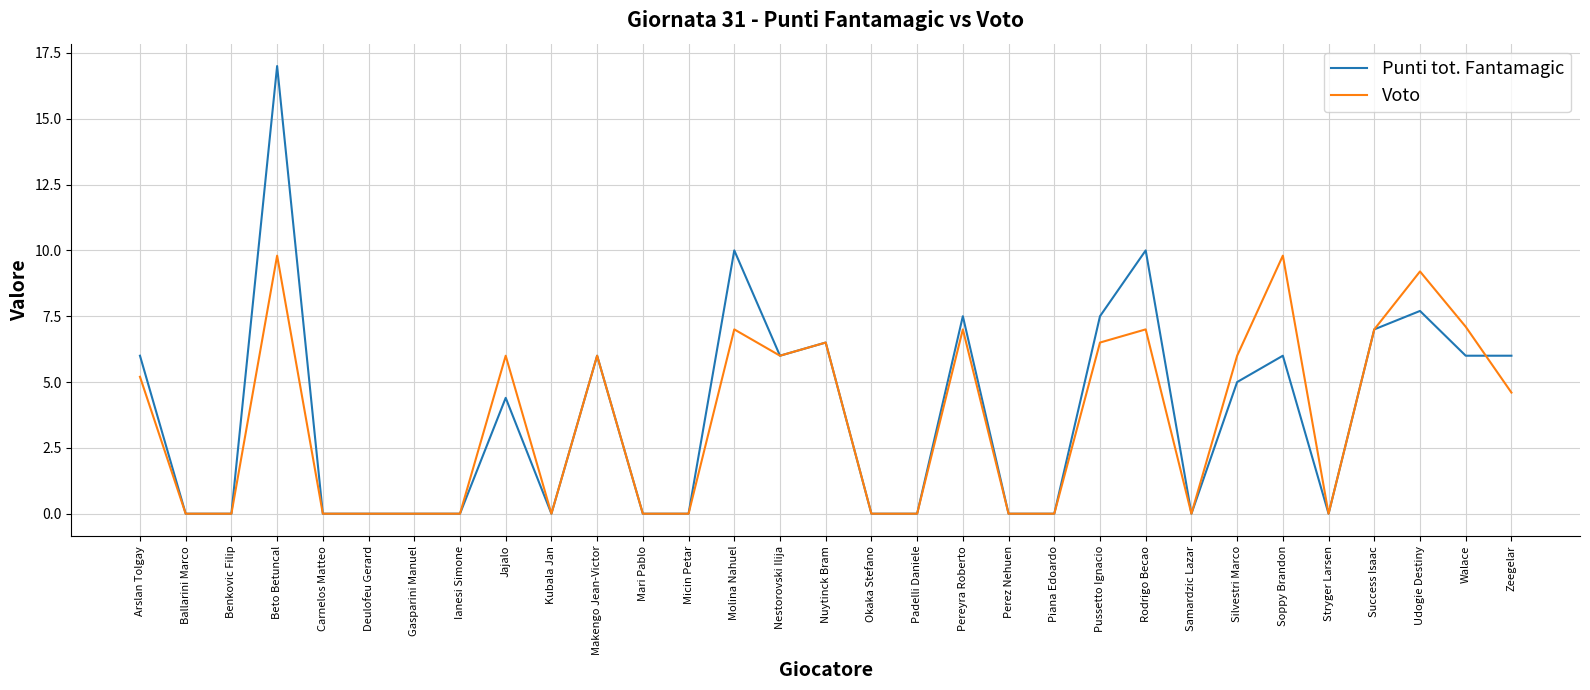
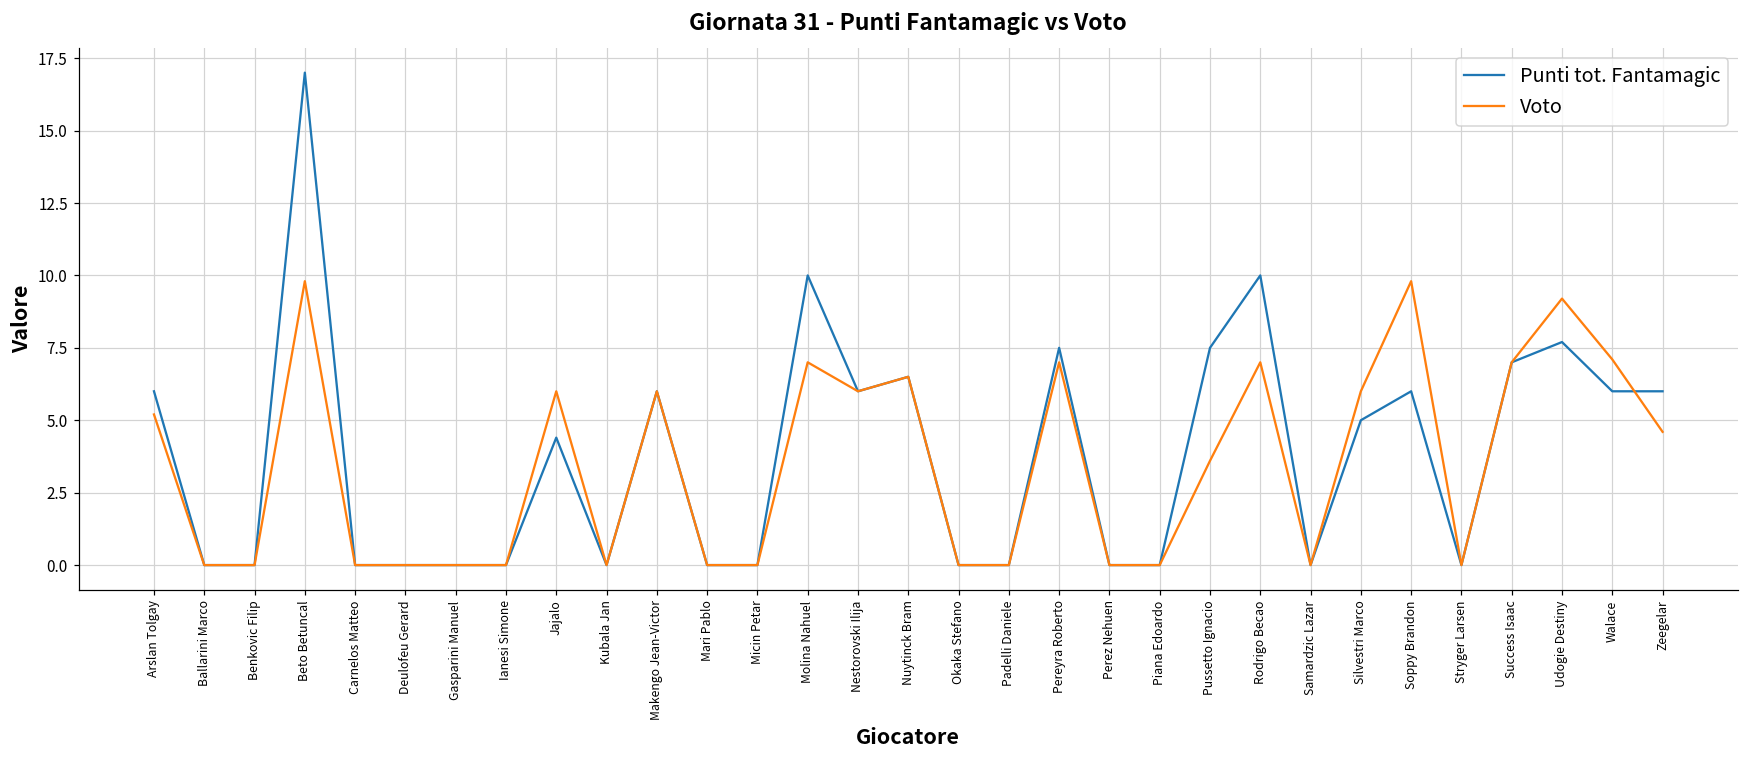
Voto, Pussetto Ignacio: 6.5 -> 3.6
